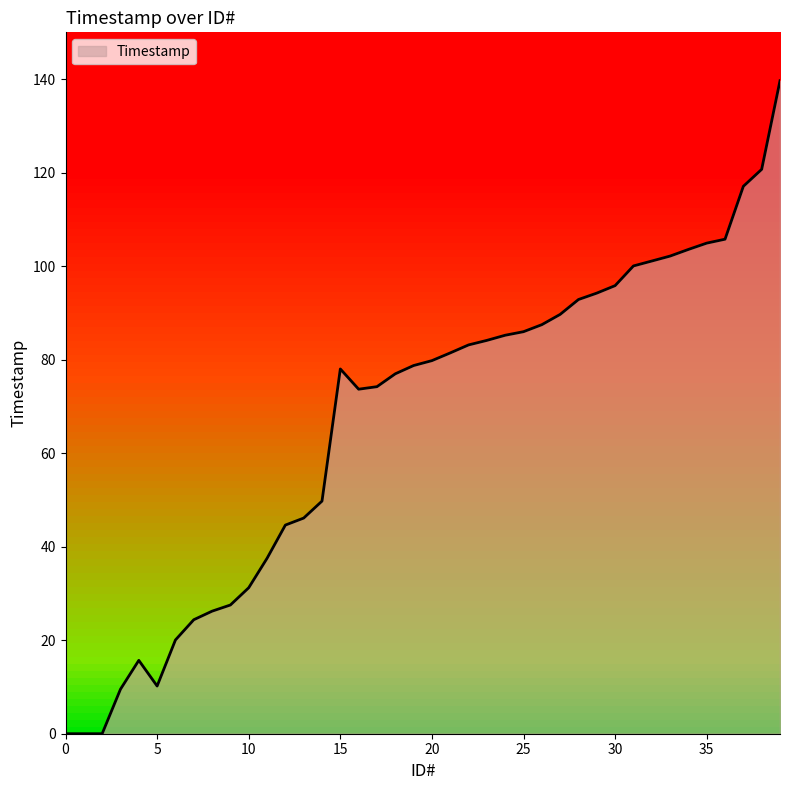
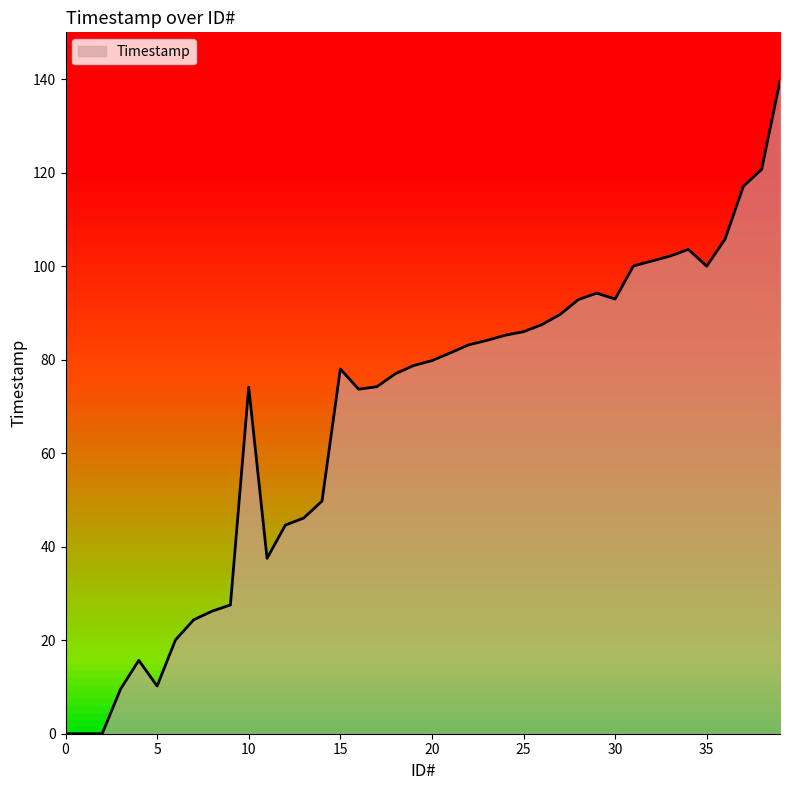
10: 31 -> 74
30: 96 -> 93
35: 105 -> 100
